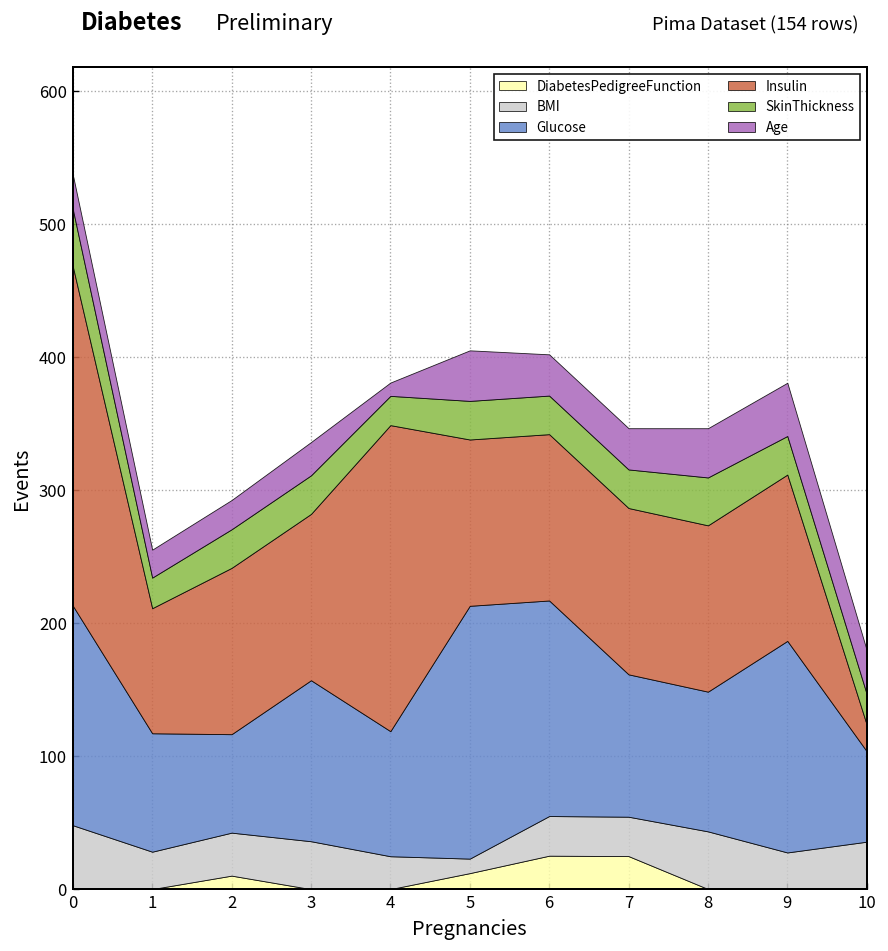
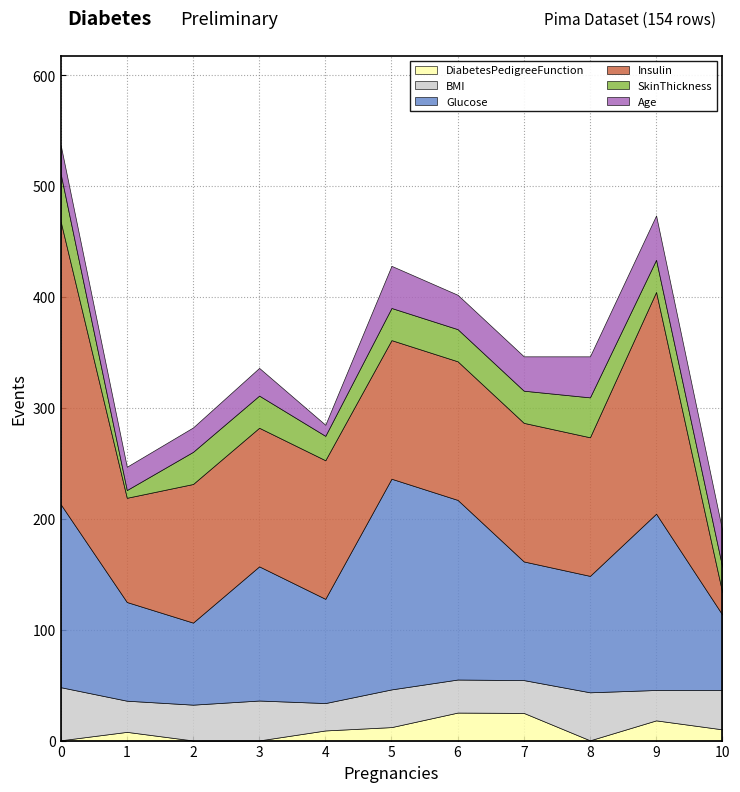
DiabetesPedigreeFunction, 1: 0 -> 8
SkinThickness, 1: 23 -> 7
DiabetesPedigreeFunction, 2: 10 -> 0
DiabetesPedigreeFunction, 4: 0 -> 9
Insulin, 4: 230 -> 125
BMI, 5: 11 -> 34
DiabetesPedigreeFunction, 9: 0 -> 18
Insulin, 9: 125 -> 200
DiabetesPedigreeFunction, 10: 0 -> 10
